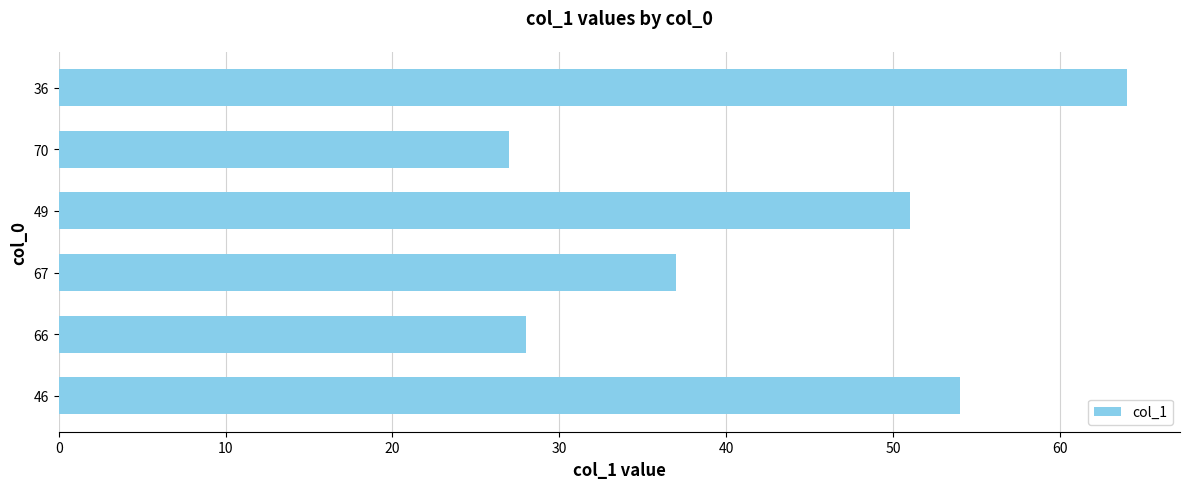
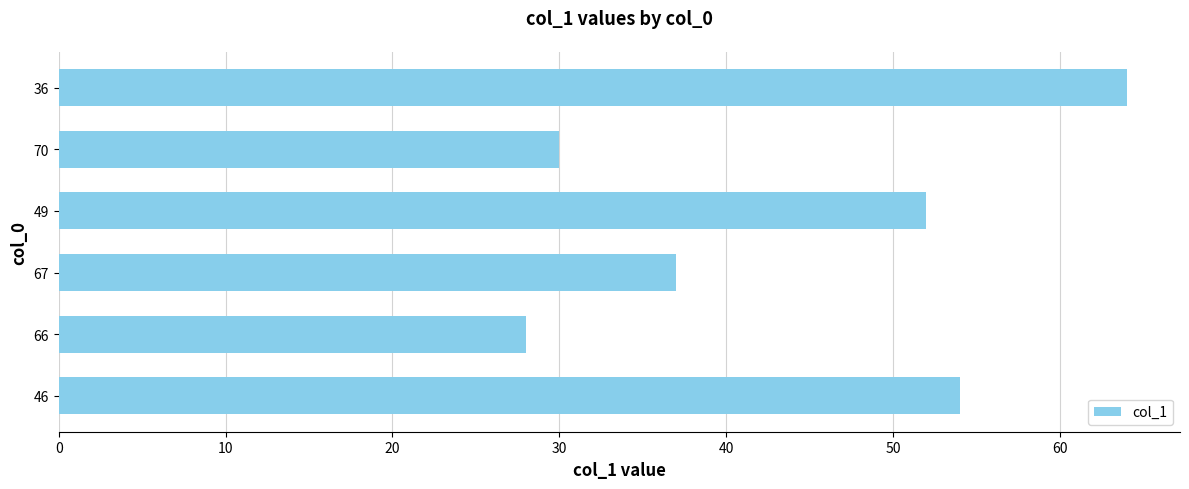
70: 27 -> 30
49: 51 -> 52
